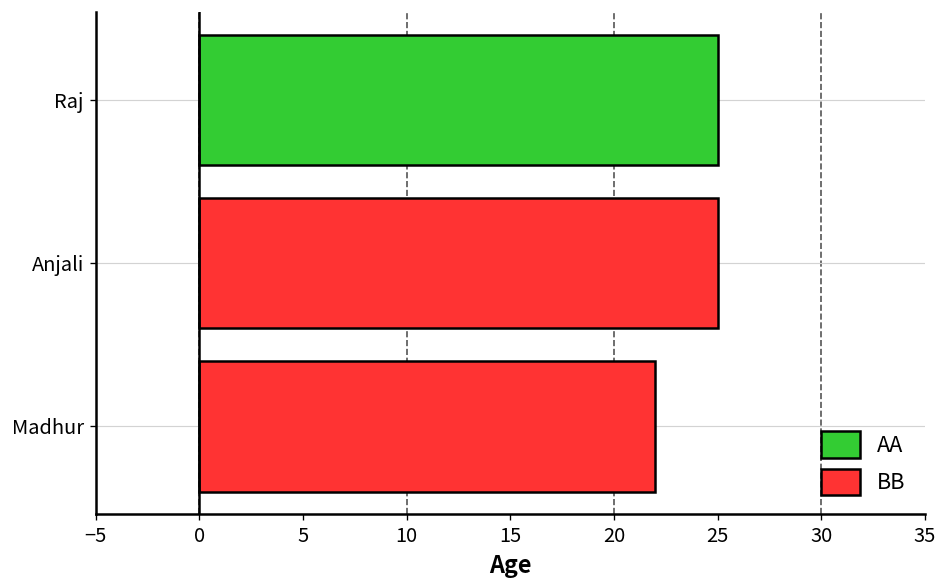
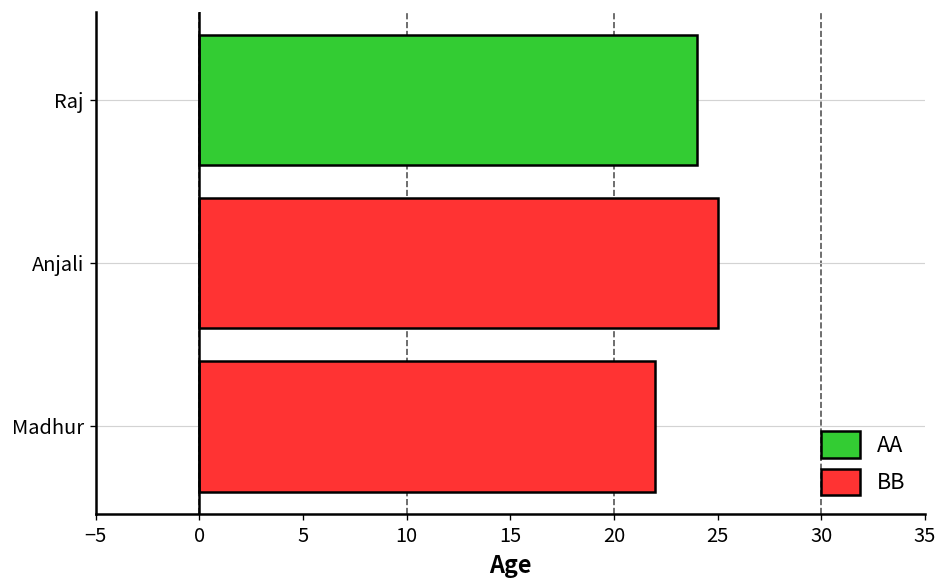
Raj: 25 -> 24
